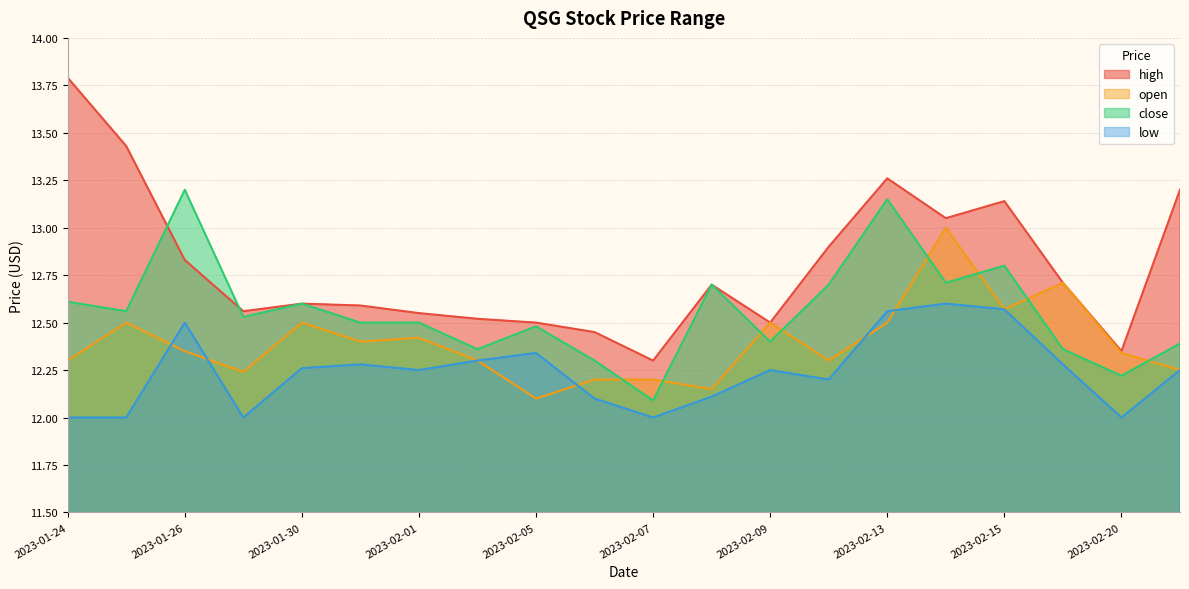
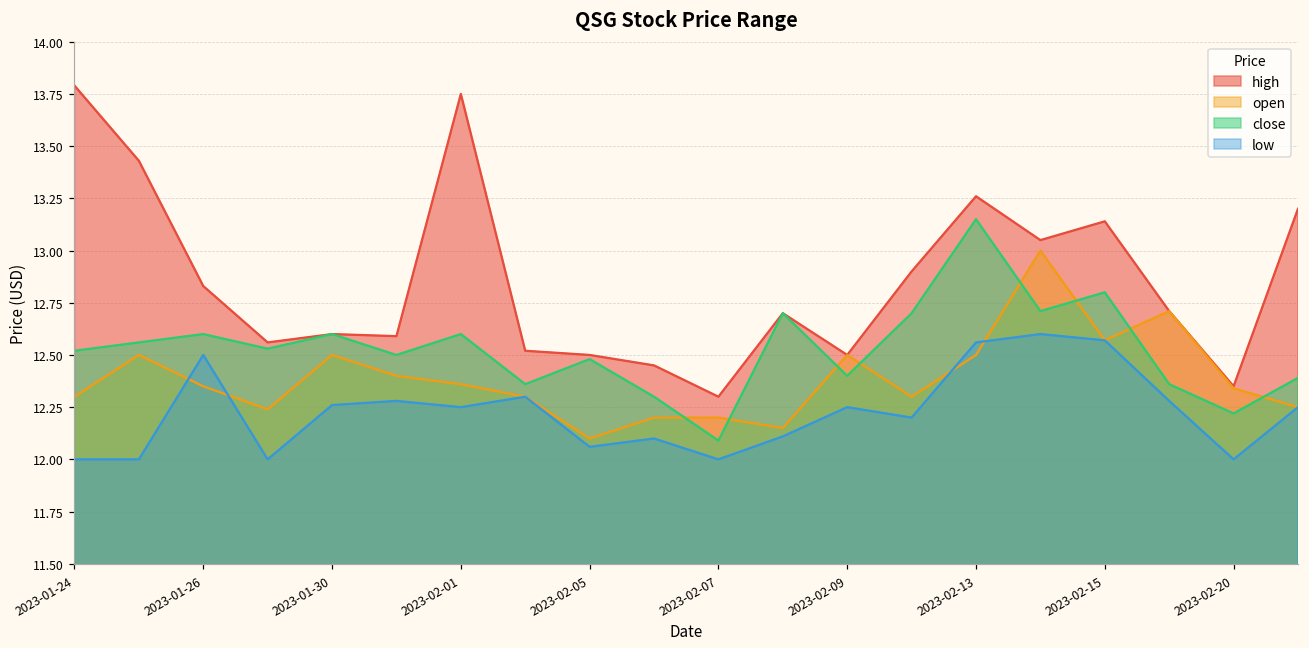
close, 2023-01-24: 12.61 -> 12.52
close, 2023-01-26: 13.2 -> 12.6
high, 2023-02-01: 12.55 -> 13.75
open, 2023-02-01: 12.42 -> 12.36
close, 2023-02-01: 12.5 -> 12.6
low, 2023-02-05: 12.34 -> 12.06
